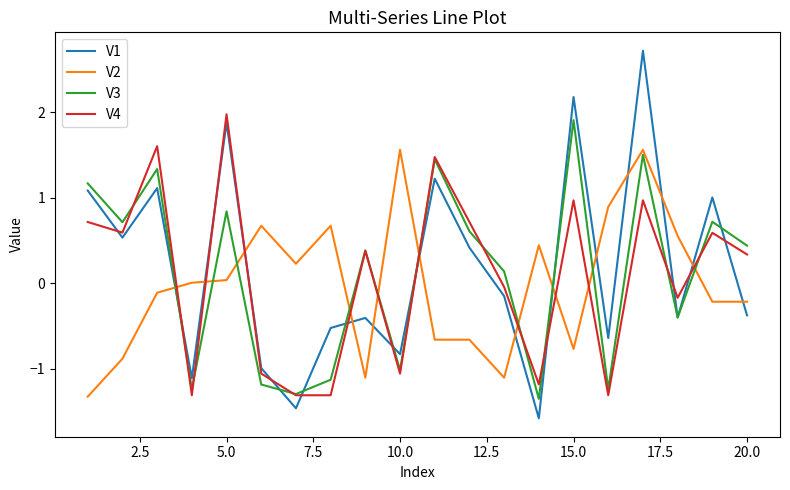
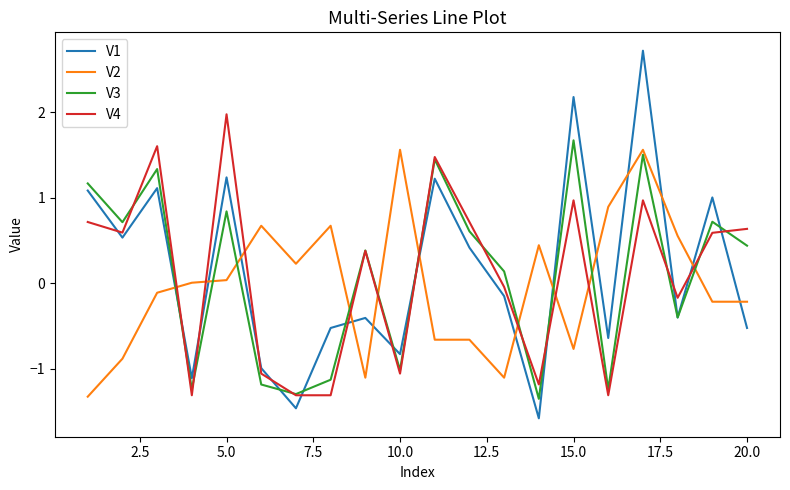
V1, 5.0: 1.9 -> 1.2
V3, 15.0: 1.9 -> 1.7
V1, 20.0: -0.4 -> -0.5
V4, 20.0: 0.3 -> 0.6
